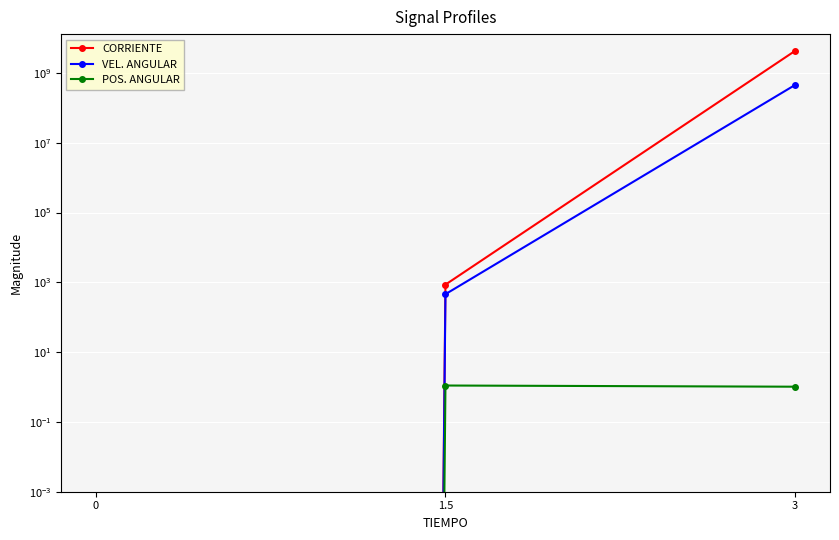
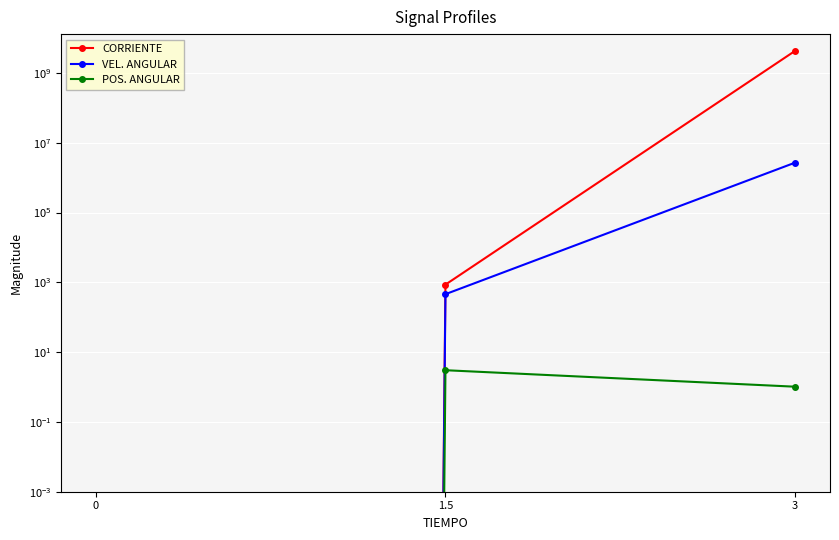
POS. ANGULAR, 1.5: 1.1 -> 3
VEL. ANGULAR, 3: 500000000 -> 3000000
